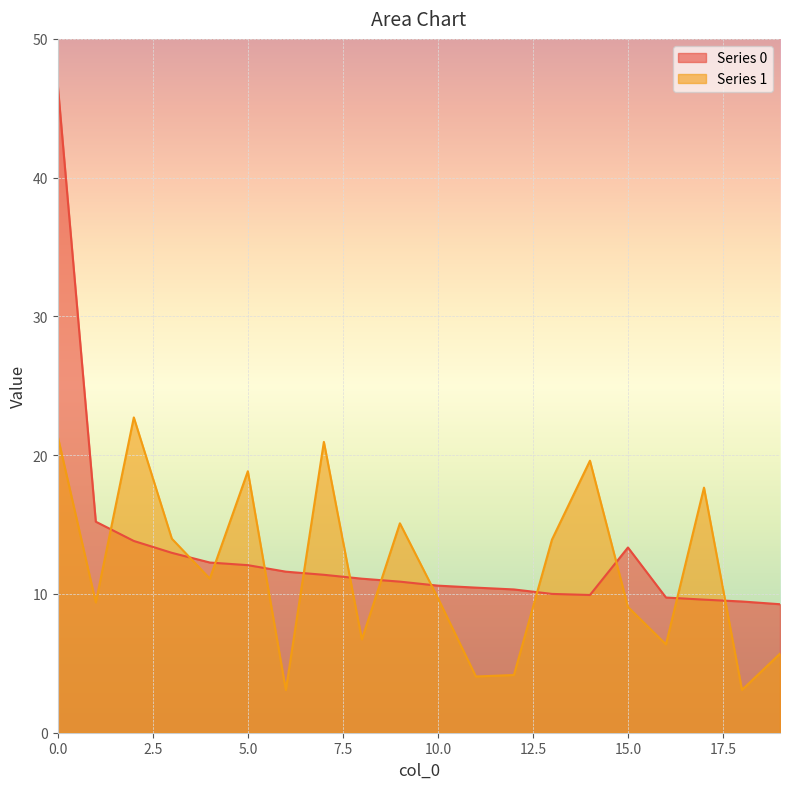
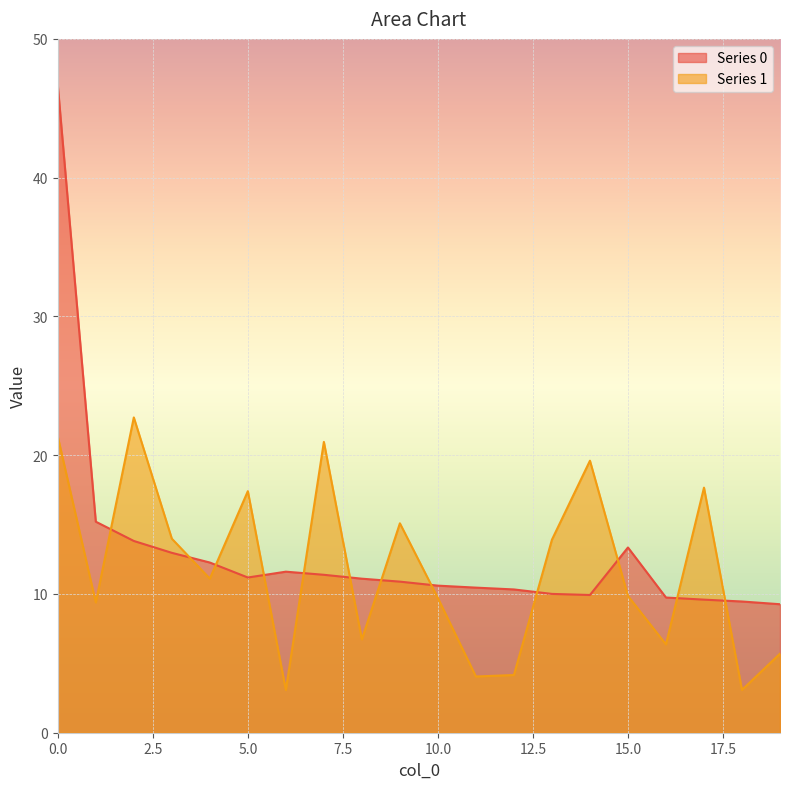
Series 0, 5.0: 12.1 -> 11.2
Series 1, 5.0: 18.8 -> 17.4
Series 1, 15.0: 9.1 -> 9.9
